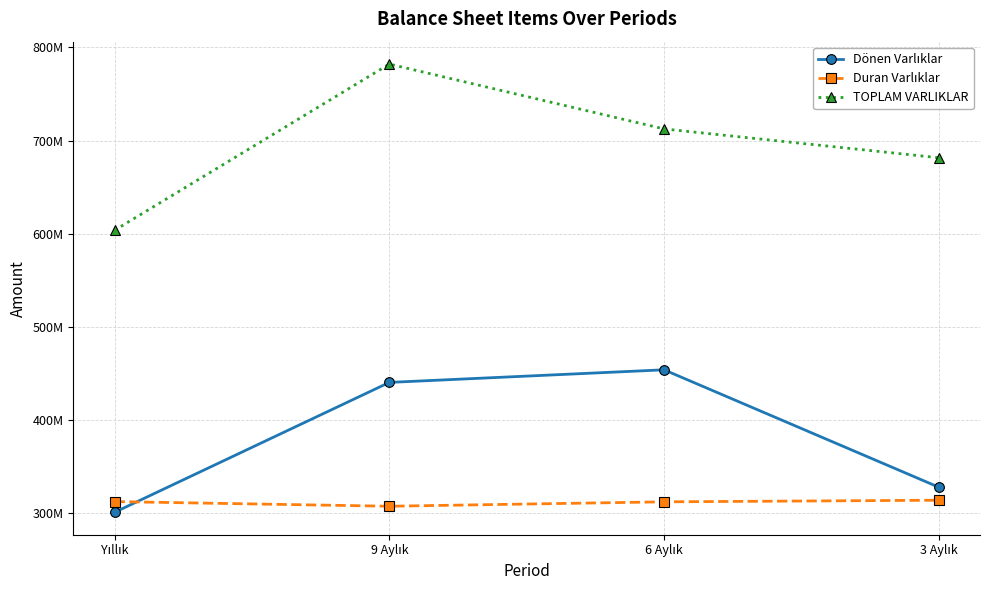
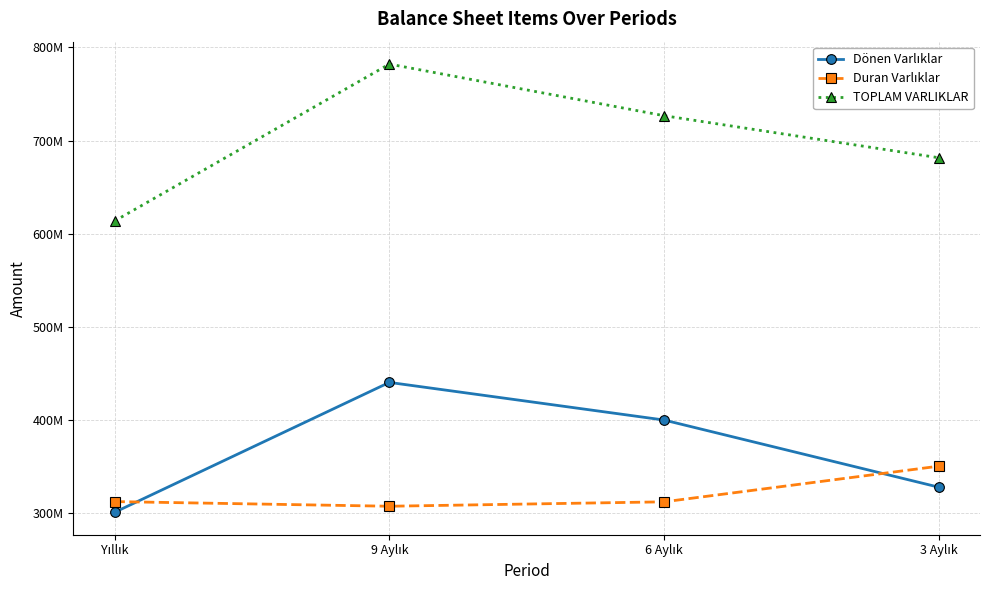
TOPLAM VARLIKLAR, Yıllık: 600000000 -> 610000000
Dönen Varlıklar, 6 Aylık: 450000000 -> 400000000
TOPLAM VARLIKLAR, 6 Aylık: 710000000 -> 730000000
Duran Varlıklar, 3 Aylık: 310000000 -> 350000000
